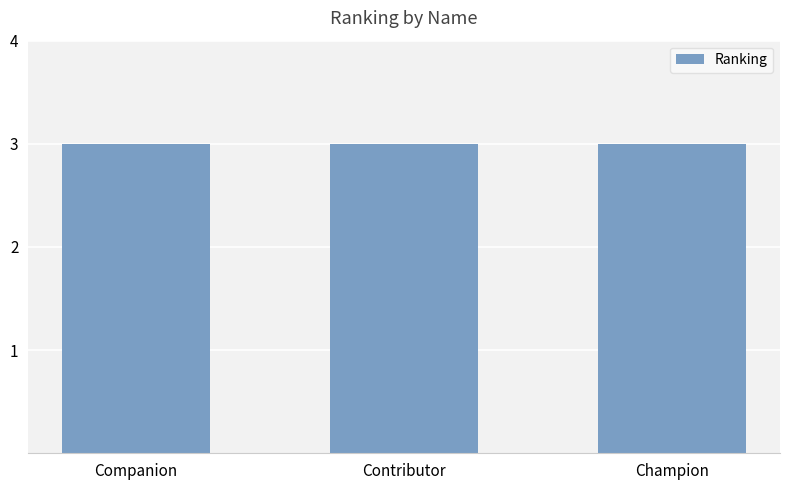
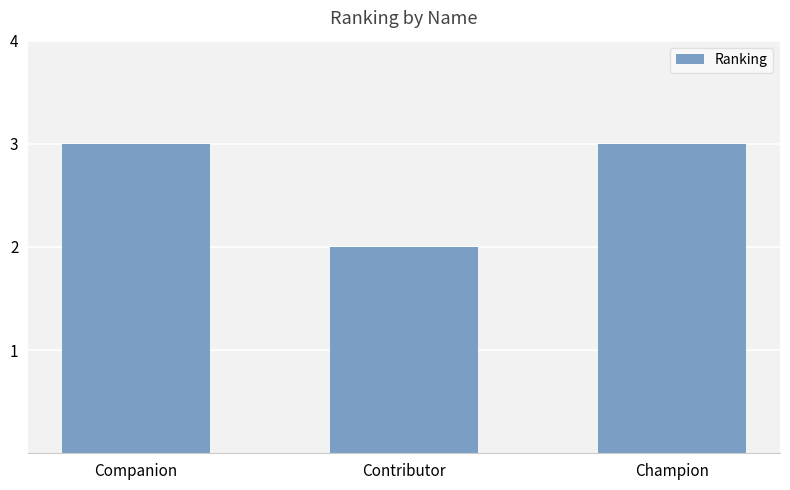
Contributor: 3 -> 2
